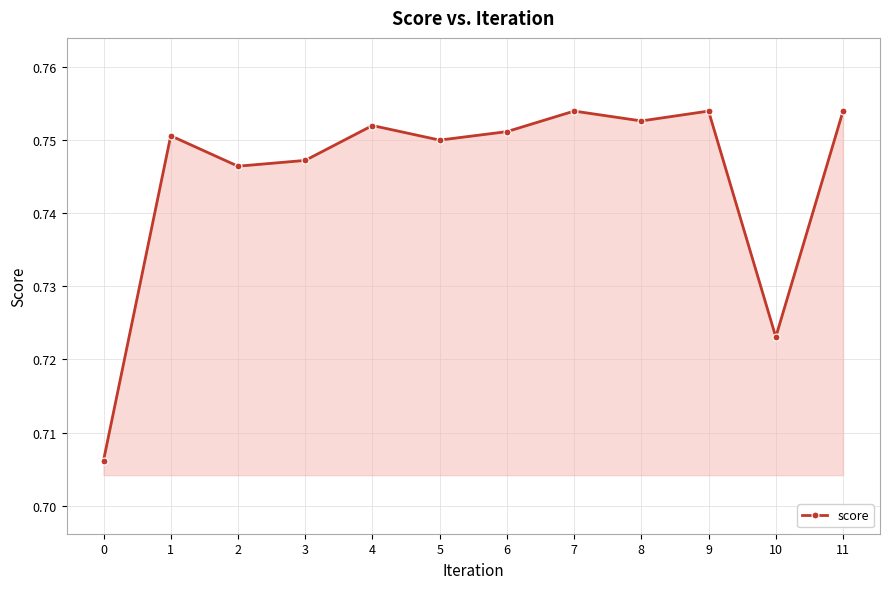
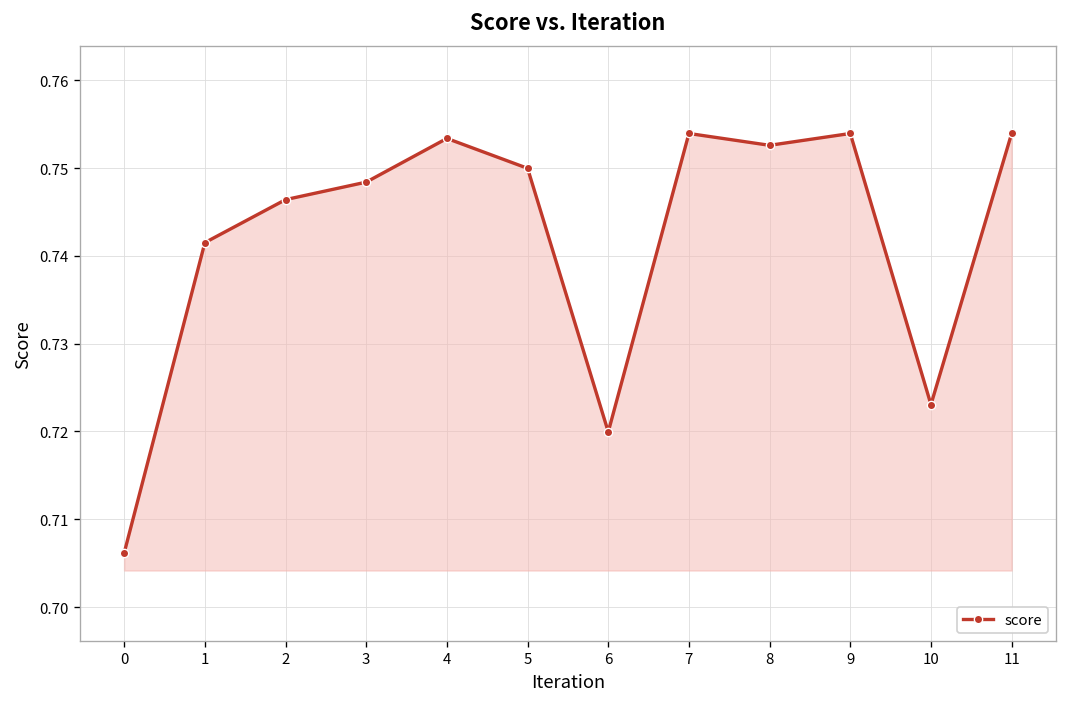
1: 0.751 -> 0.742
3: 0.747 -> 0.748
4: 0.752 -> 0.753
6: 0.751 -> 0.720
